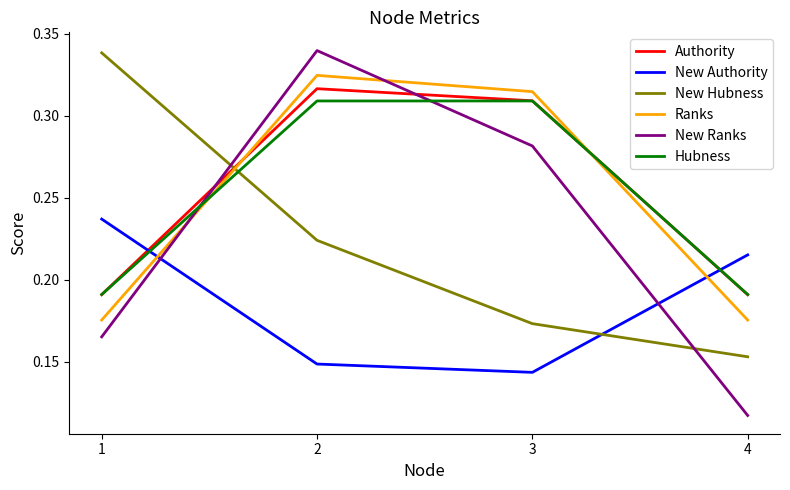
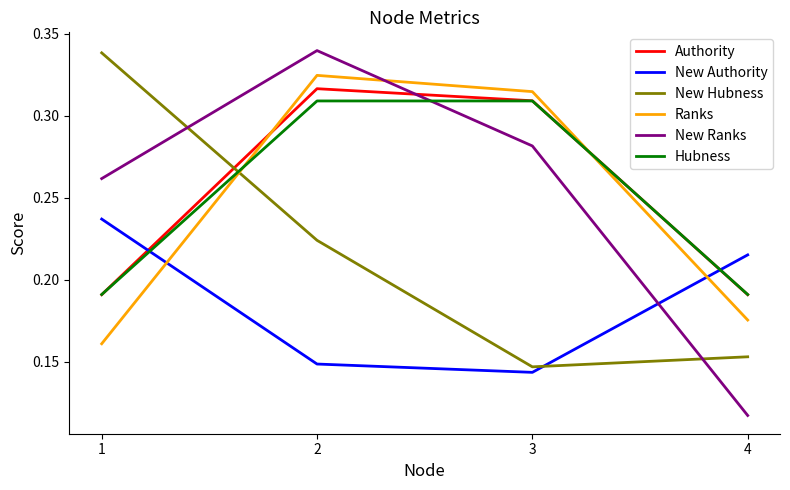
Ranks, 1: 0.175 -> 0.161
New Ranks, 1: 0.165 -> 0.262
New Hubness, 3: 0.173 -> 0.147
